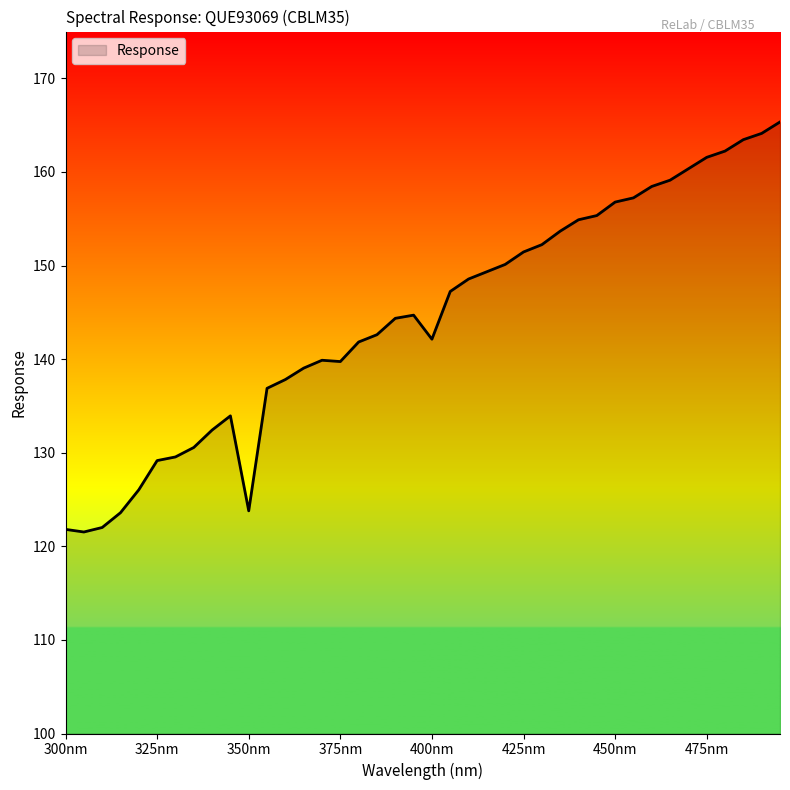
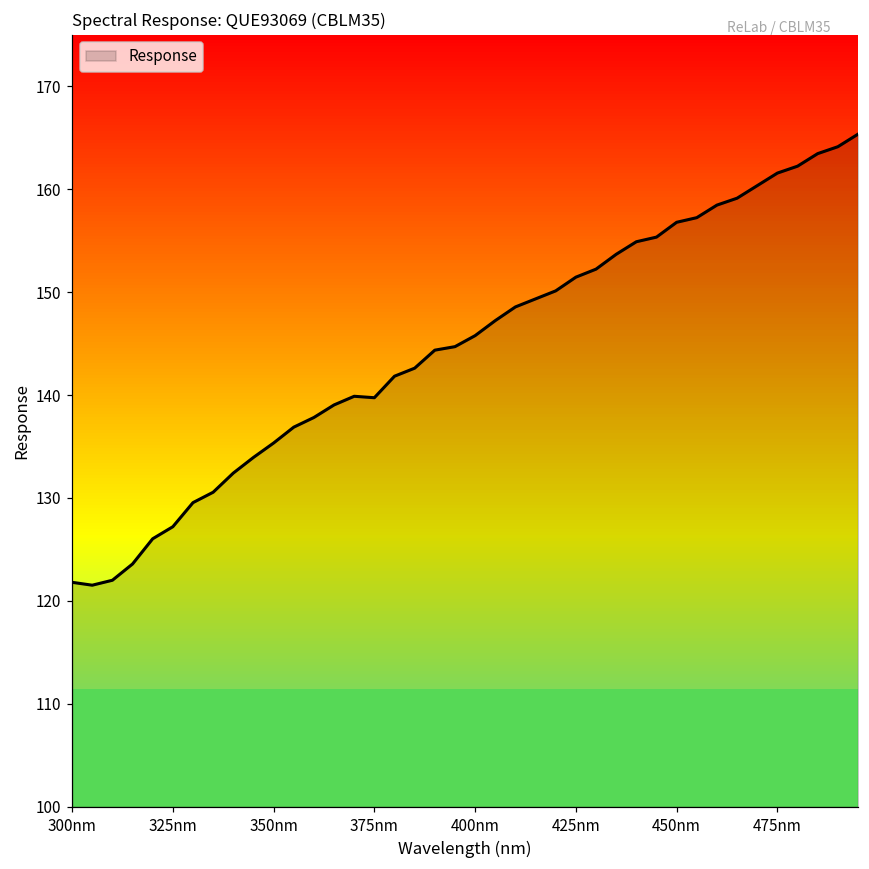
325nm: 129 -> 127
350nm: 124 -> 135
400nm: 142 -> 146
